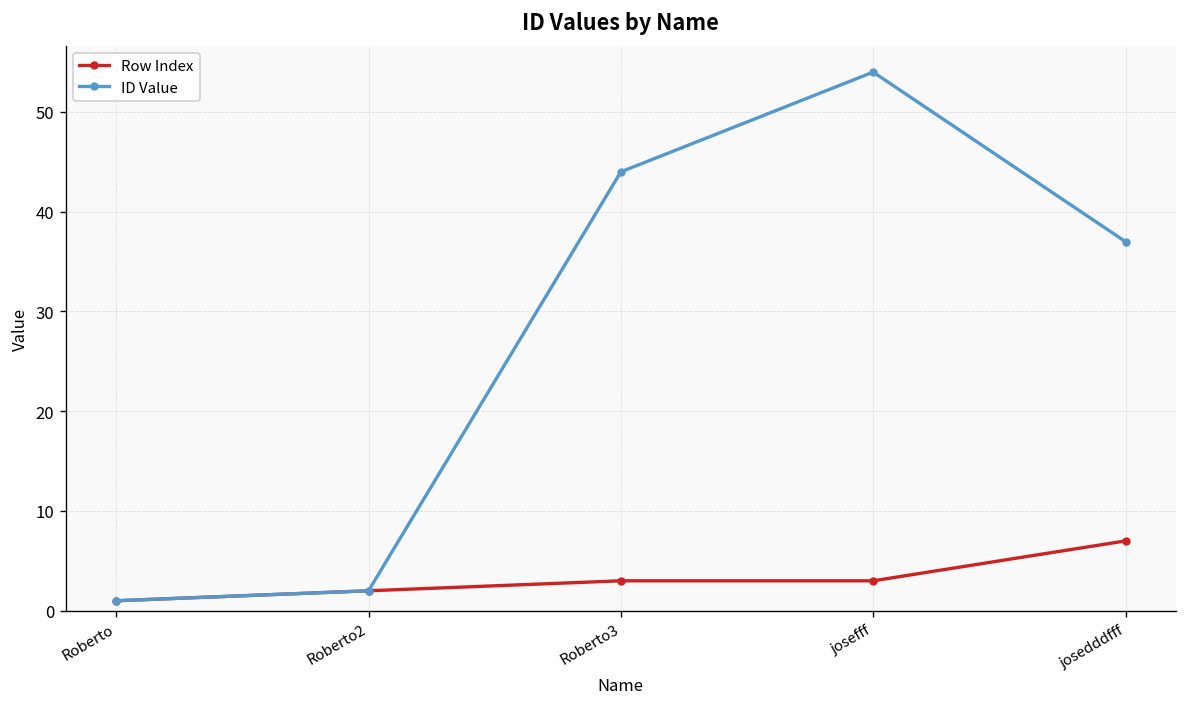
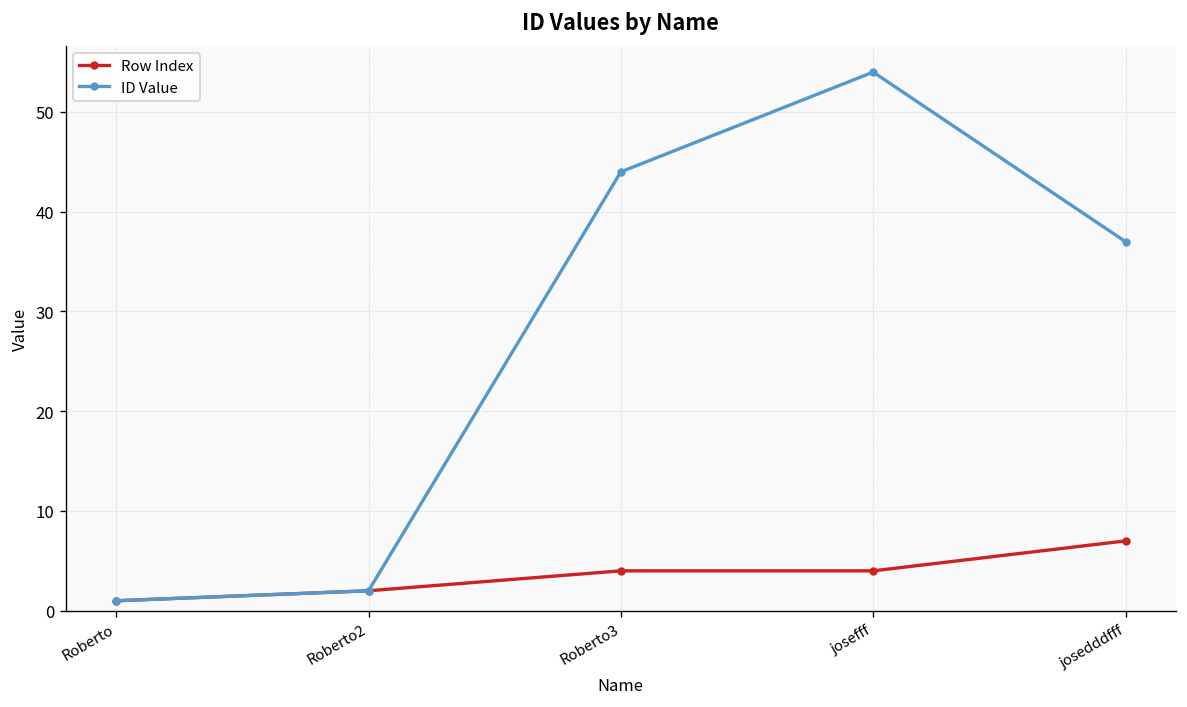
Row Index, Roberto3: 3 -> 4
Row Index, josefff: 3 -> 4
